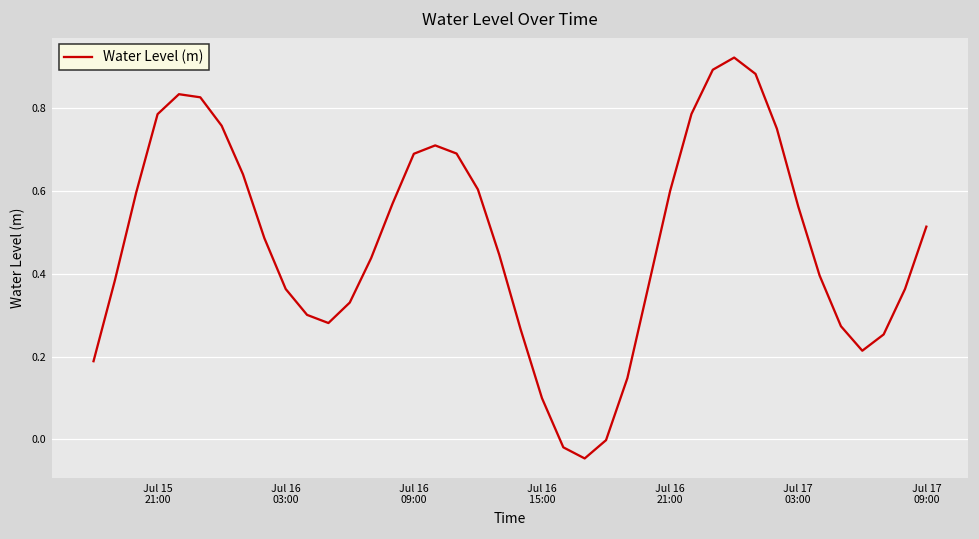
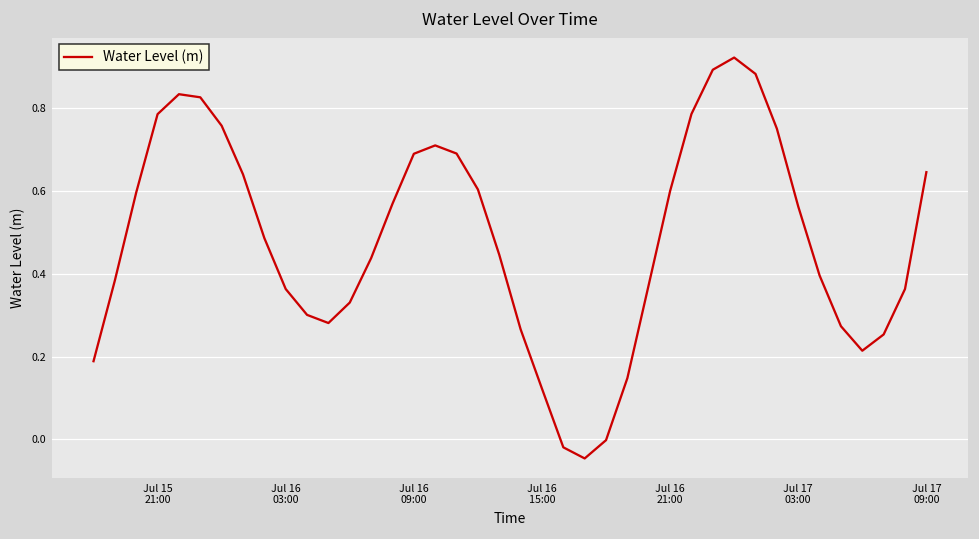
Jul 16 15:00: 0.10 -> 0.12
Jul 17 09:00: 0.51 -> 0.65
